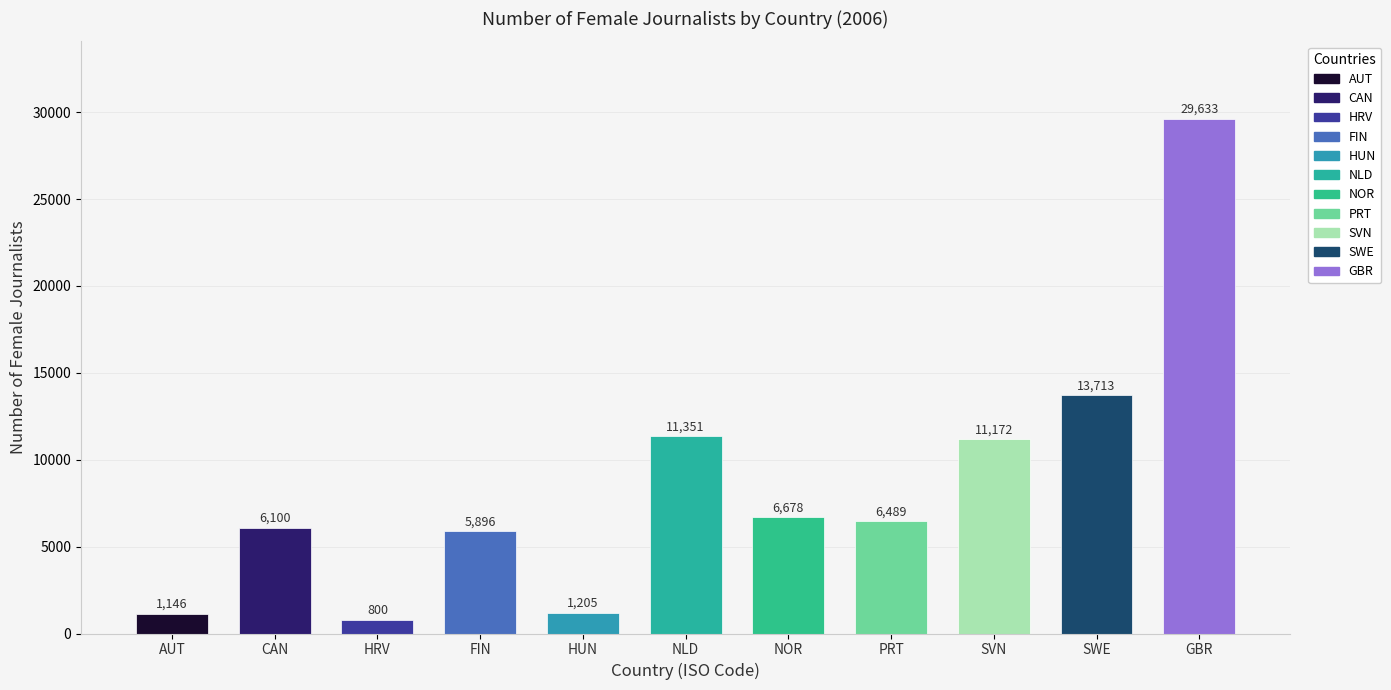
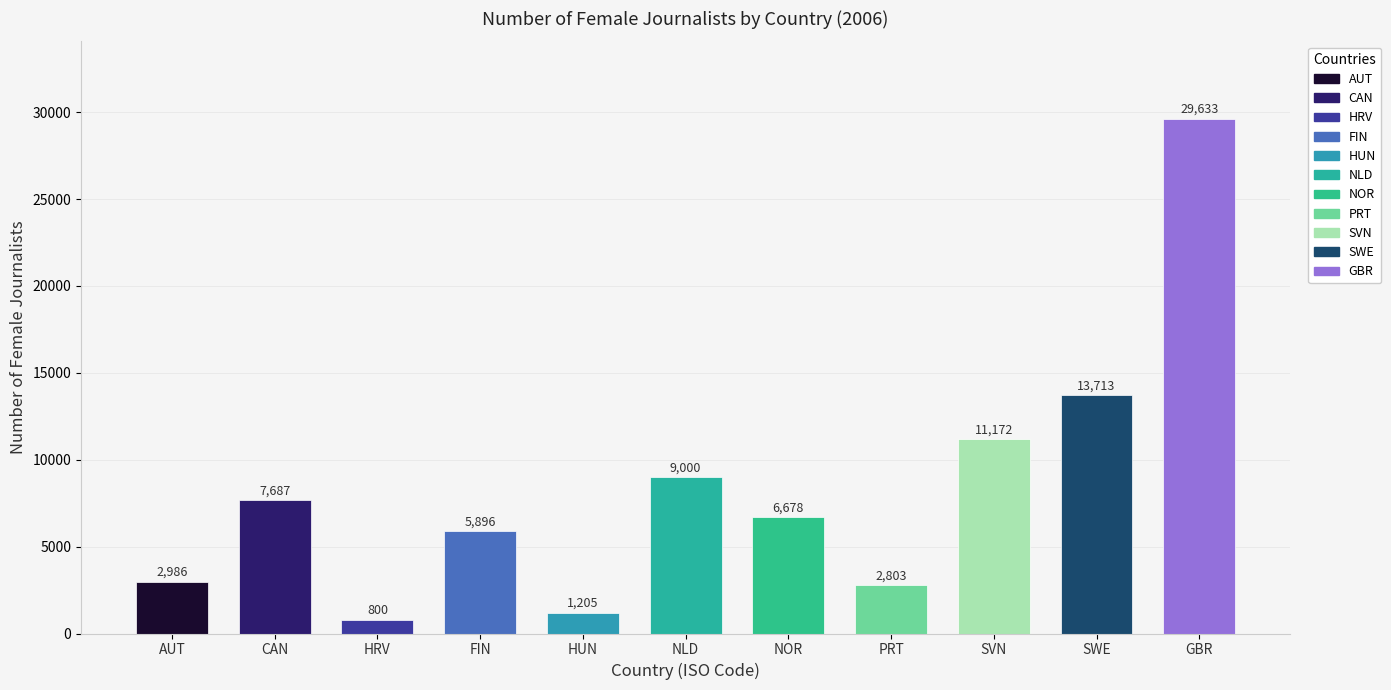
AUT: 1,146 -> 2,986
CAN: 6,100 -> 7,687
NLD: 11,351 -> 9,000
PRT: 6,489 -> 2,803
